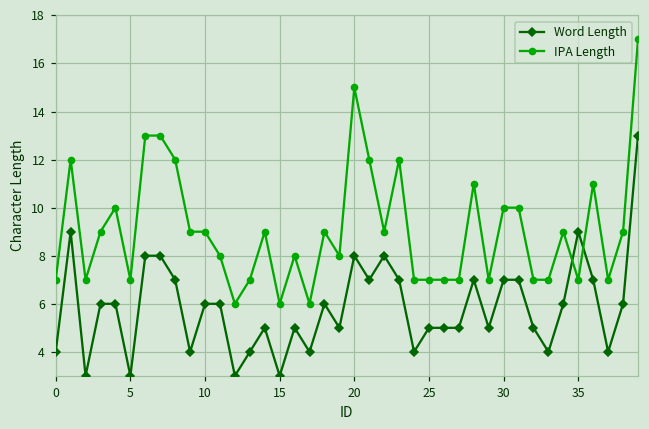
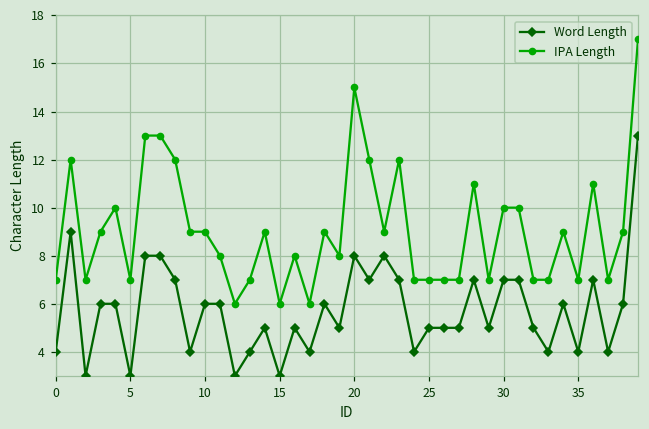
Word Length, 35: 9 -> 4
